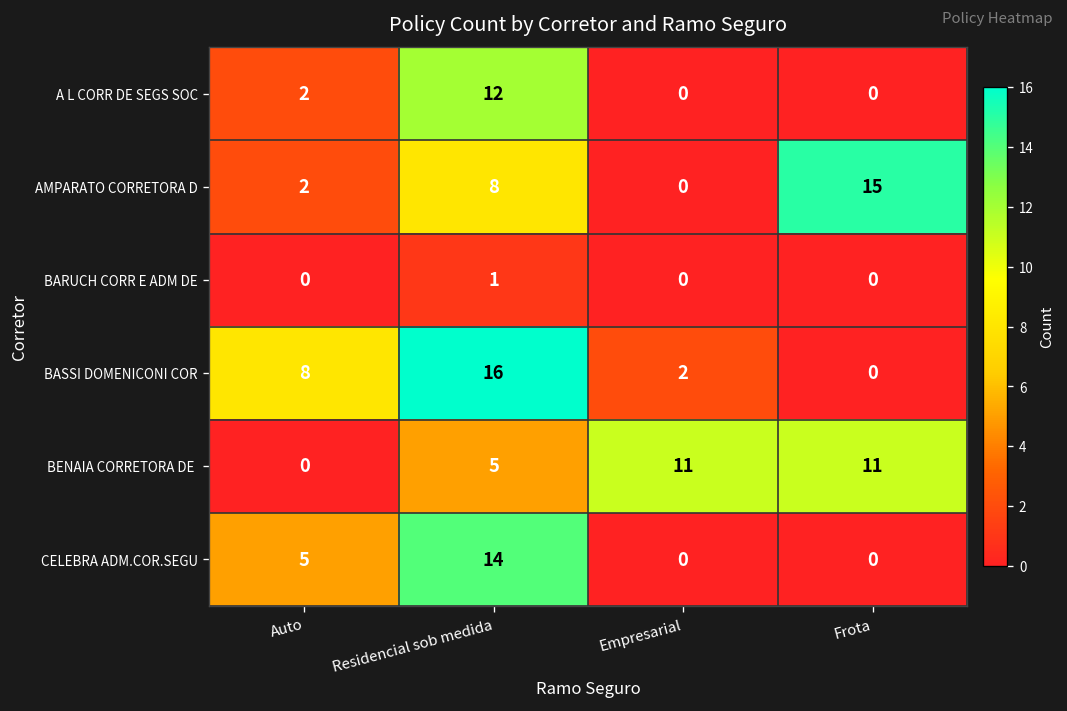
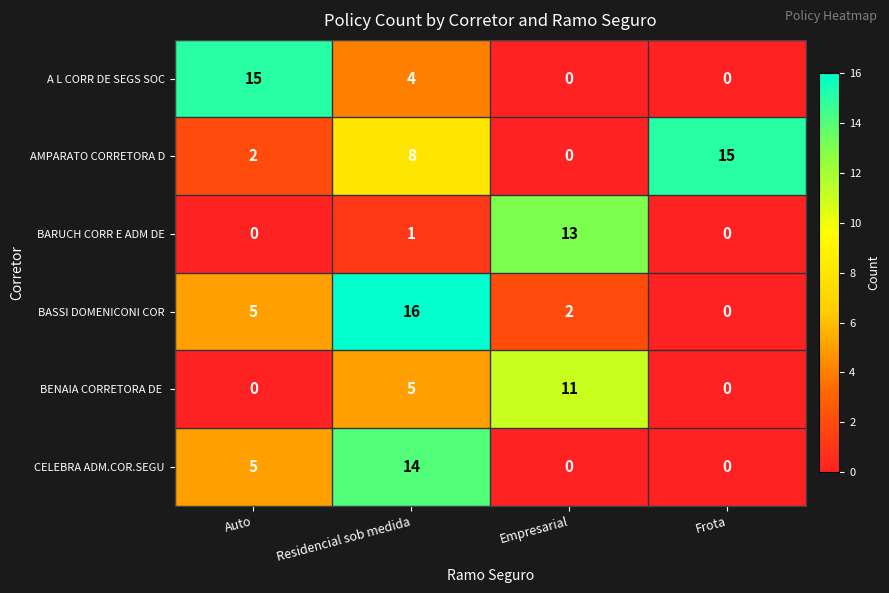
A L CORR DE SEGS SOC, Auto: 2 -> 15
A L CORR DE SEGS SOC, Residencial sob medida: 12 -> 4
BARUCH CORR E ADM DE, Empresarial: 0 -> 13
BASSI DOMENICONI COR, Auto: 8 -> 5
BENAIA CORRETORA DE, Frota: 11 -> 0
